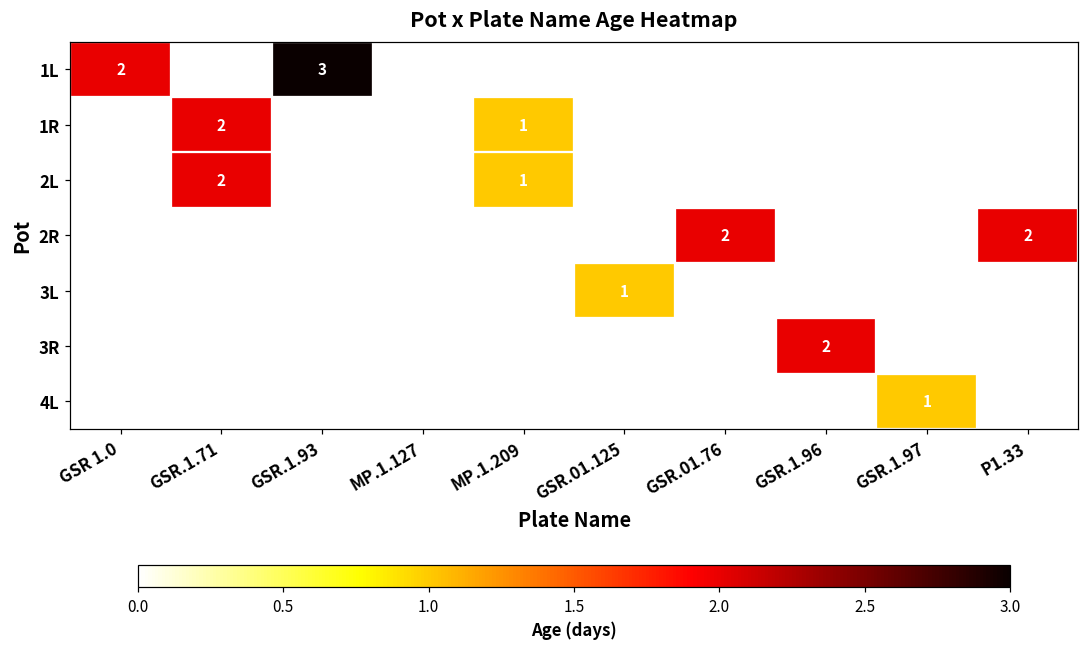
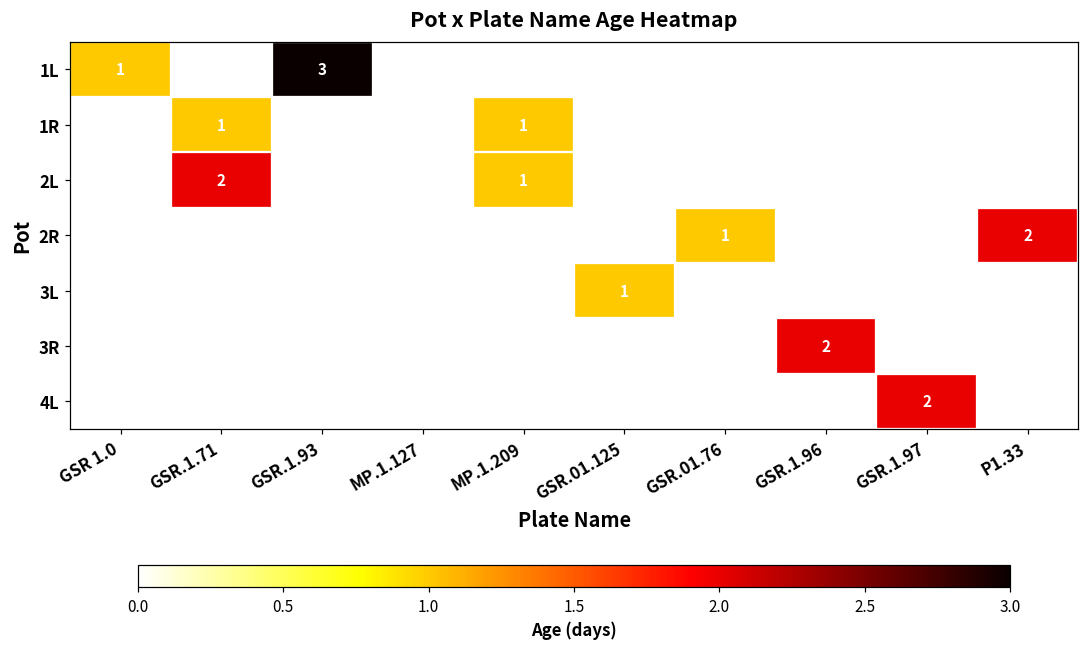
1L, GSR 1.0: 2 -> 1
1R, GSR.1.71: 2 -> 1
2R, GSR.01.76: 2 -> 1
4L, GSR.1.97: 1 -> 2
